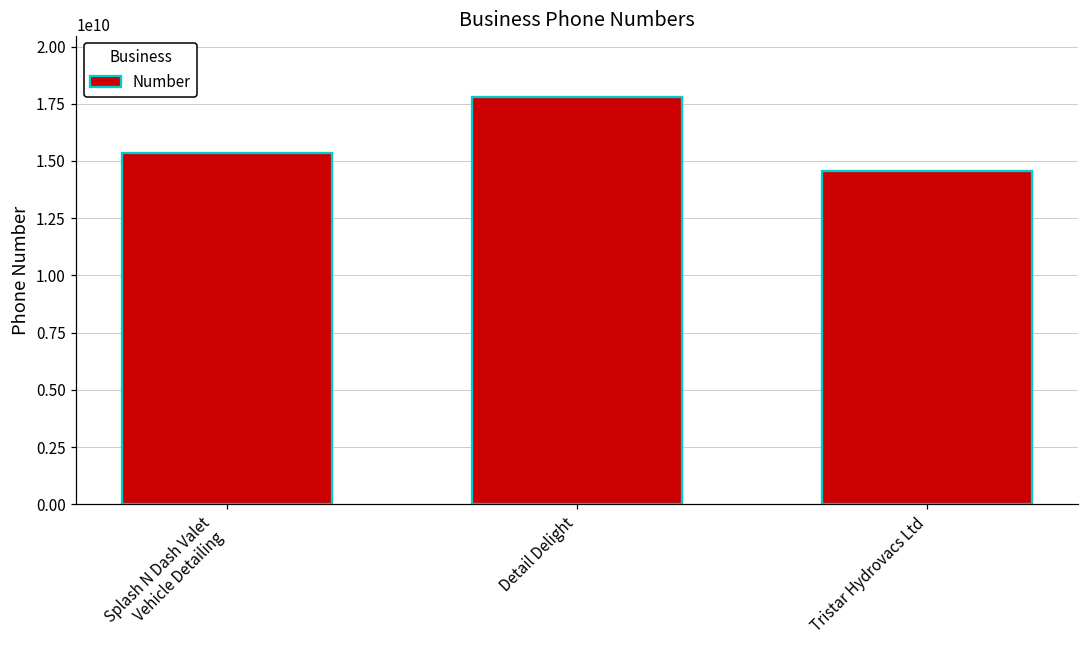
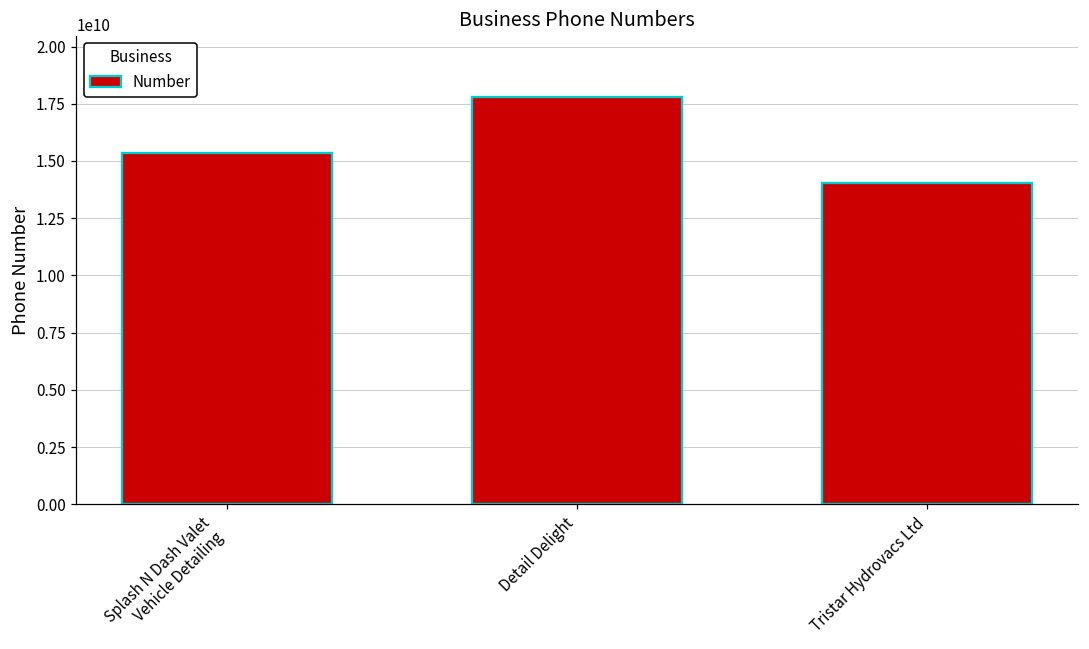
Tristar Hydrovacs Ltd: 14600000000 -> 14000000000
